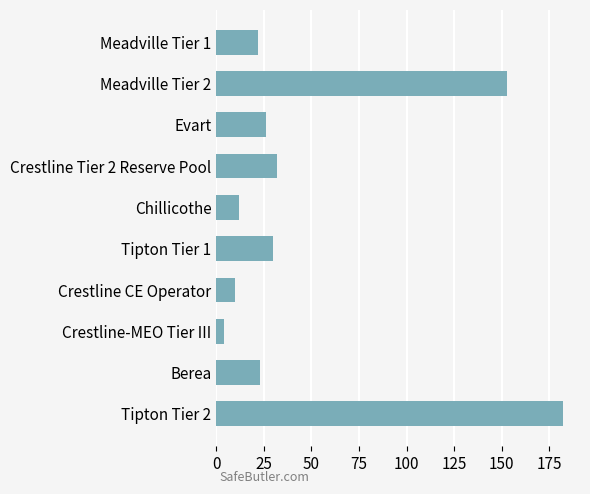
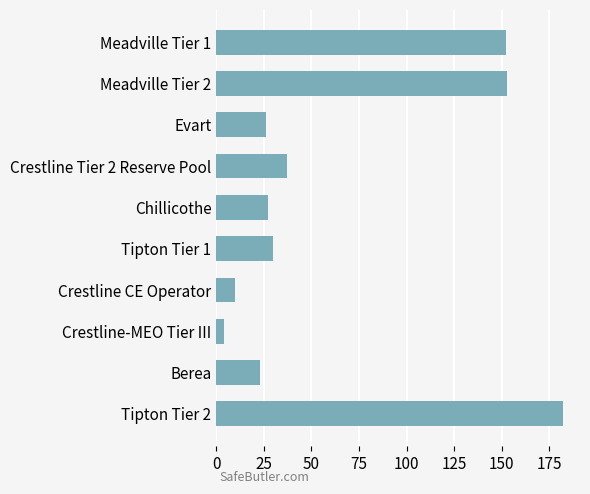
Meadville Tier 1: 22 -> 152
Crestline Tier 2 Reserve Pool: 32 -> 37
Chillicothe: 12 -> 27
